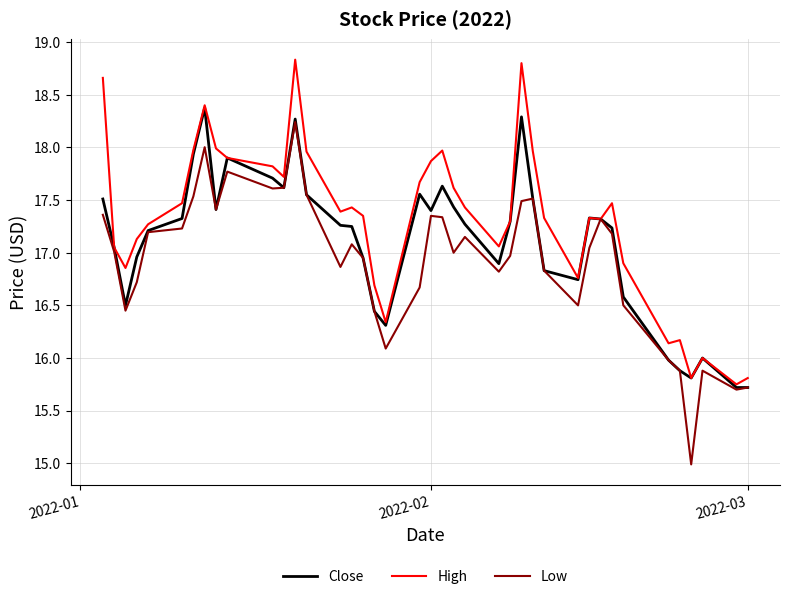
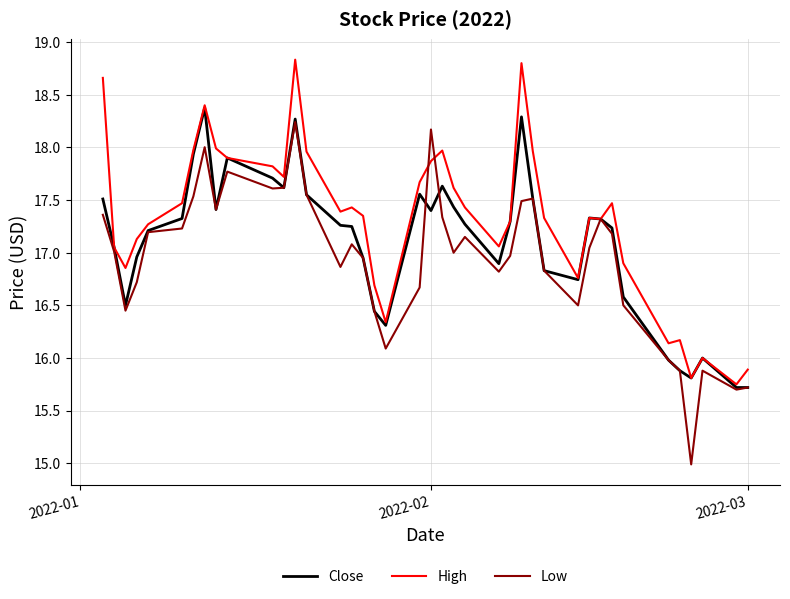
Low, 2022-02: 17.35 -> 18.17
High, 2022-03: 15.81 -> 15.89
